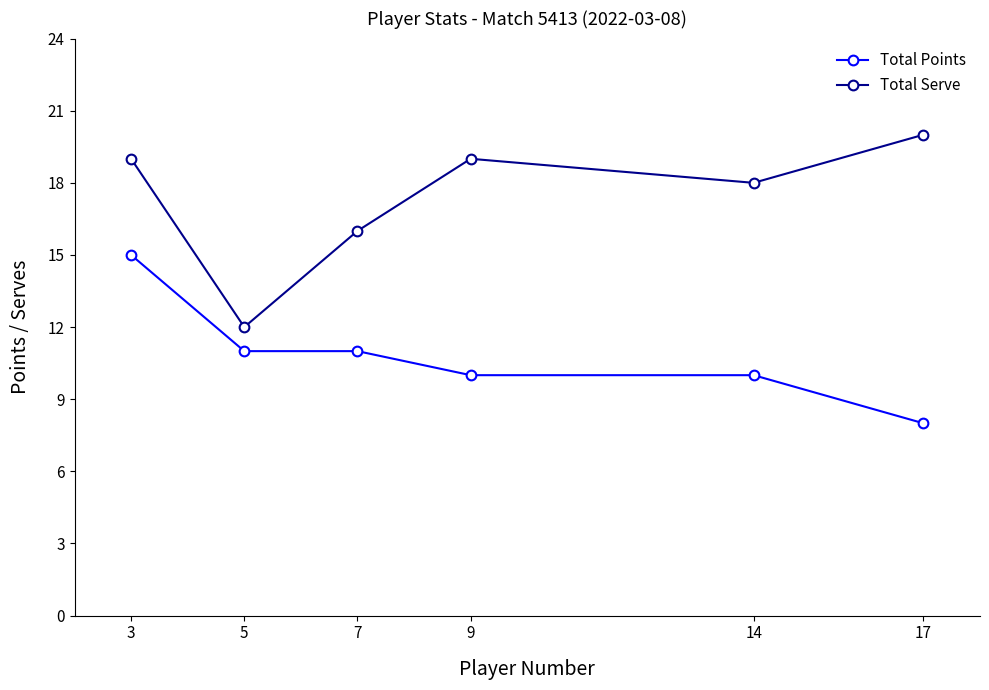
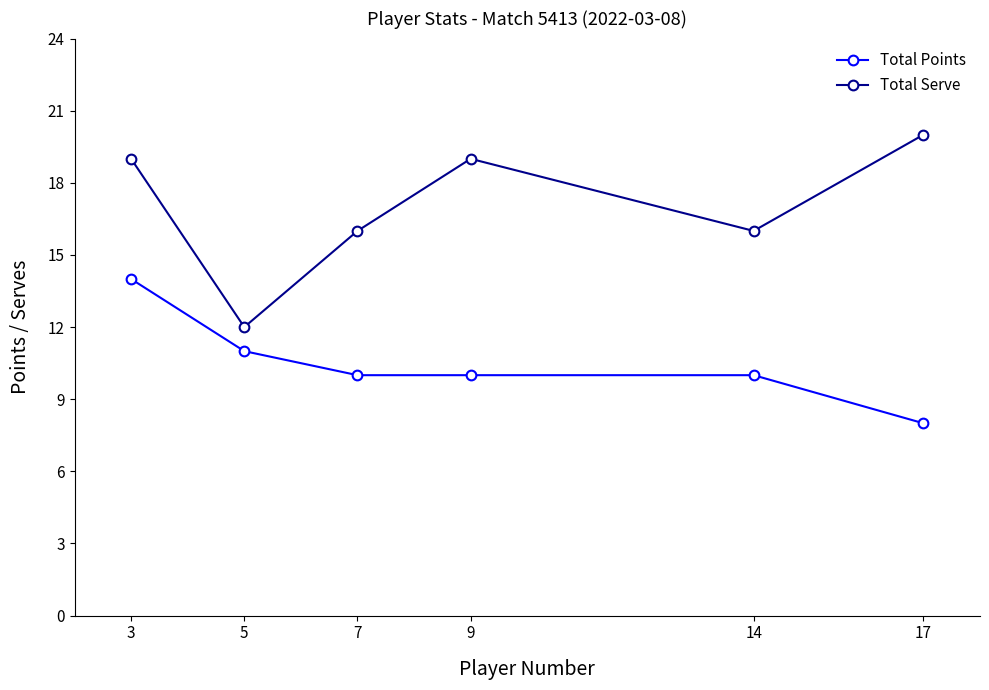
Total Points, 3: 15 -> 14
Total Points, 7: 11 -> 10
Total Serve, 14: 18 -> 16
